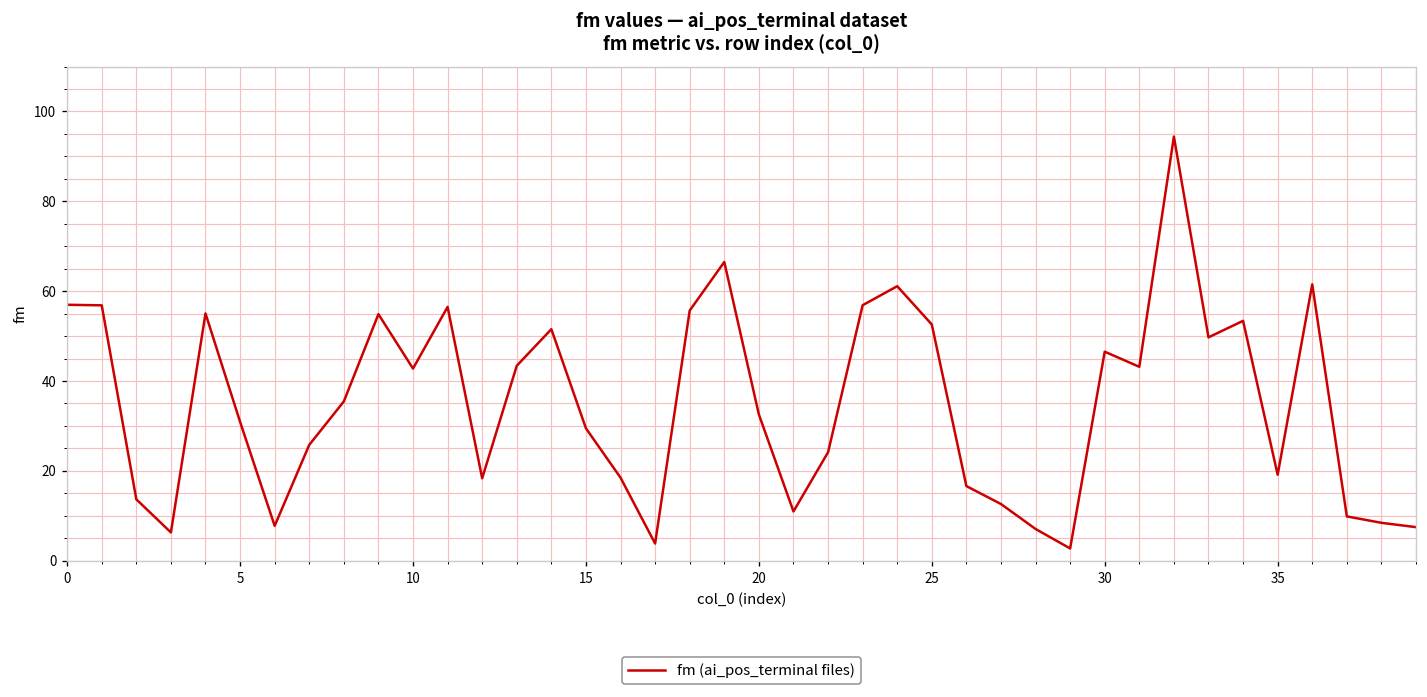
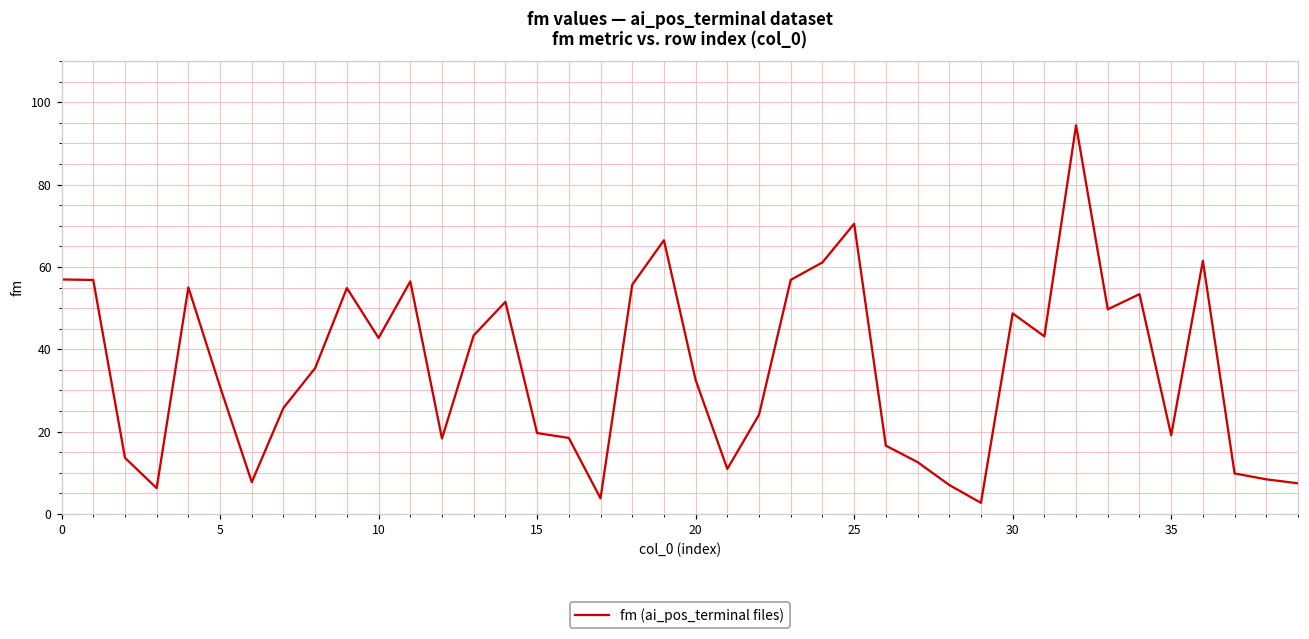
15: 29 -> 20
25: 53 -> 70
30: 47 -> 49
